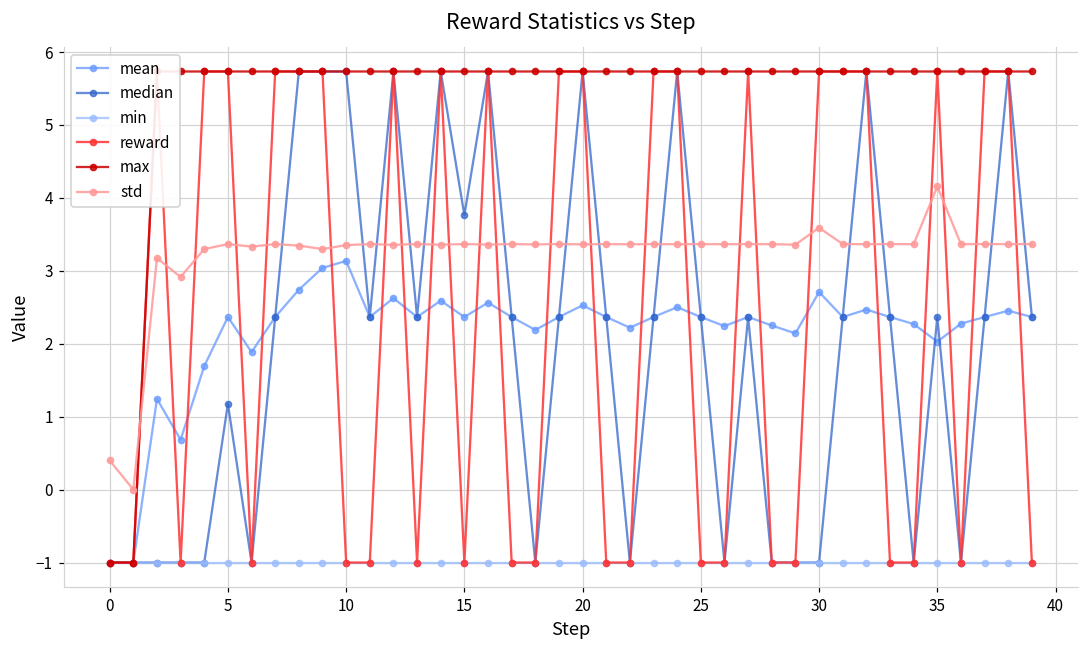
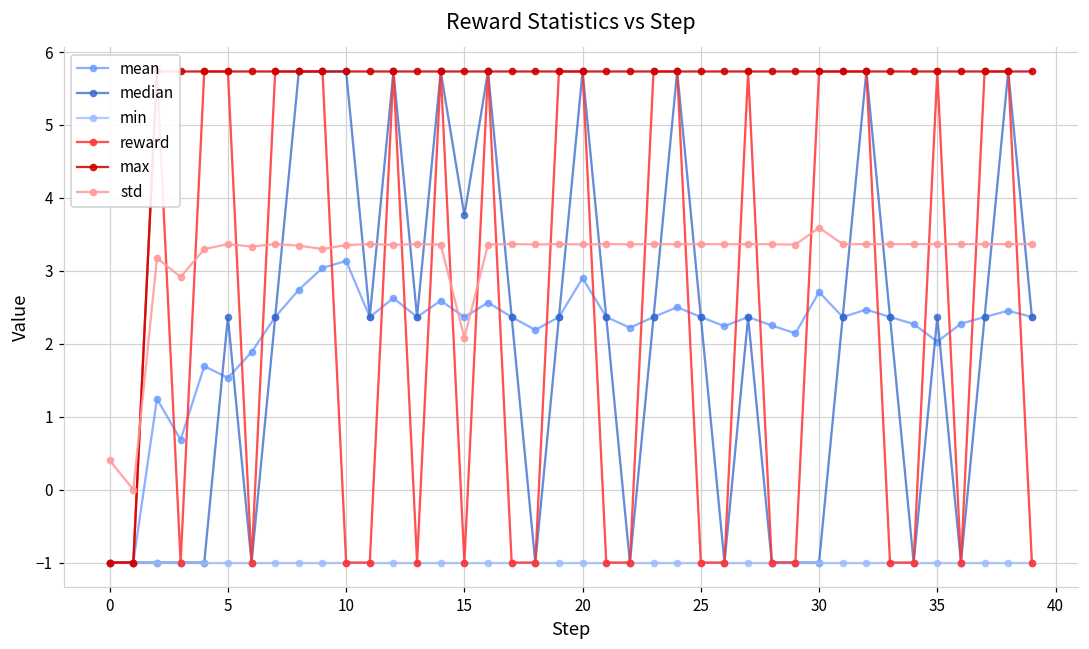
mean, 5: 2.4 -> 1.5
median, 5: 1.2 -> 2.4
std, 15: 3.4 -> 2.1
mean, 20: 2.5 -> 2.9
std, 35: 4.2 -> 3.4
